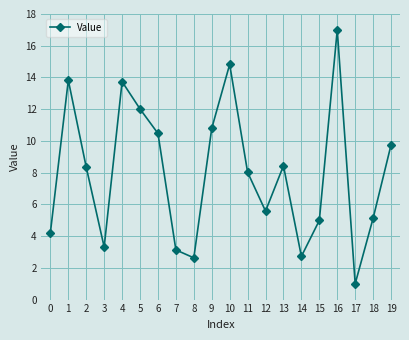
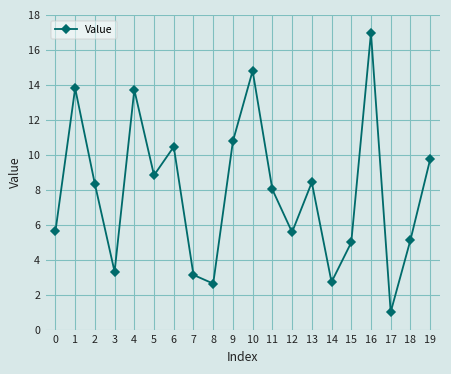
0: 4.2 -> 5.6
5: 12.0 -> 8.8
